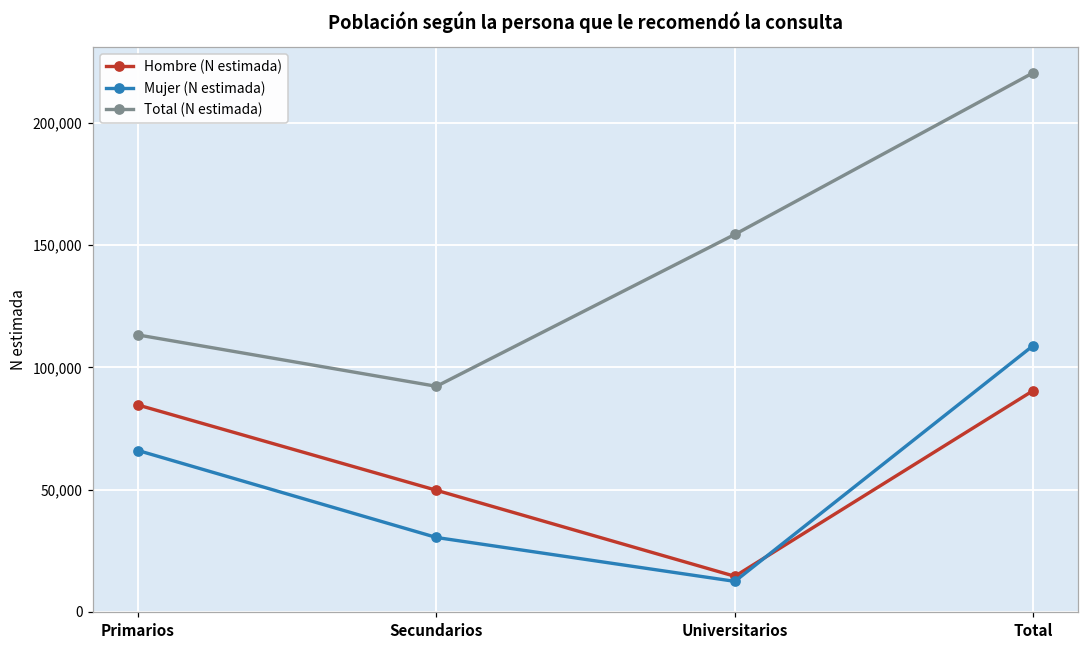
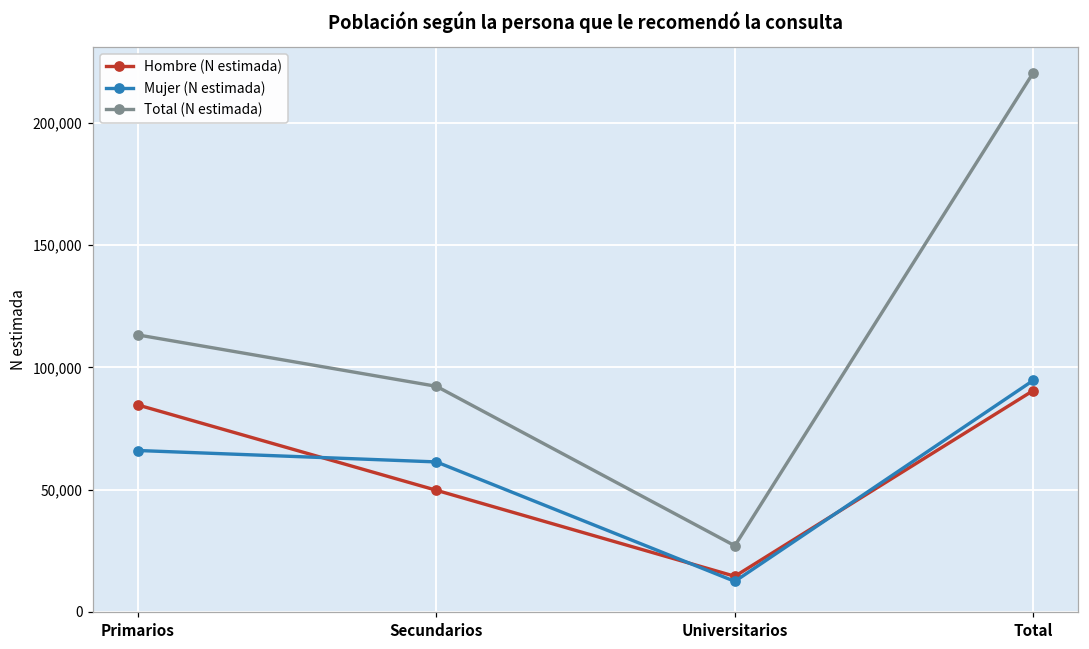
Mujer (N estimada), Secundarios: 30,000 -> 61,000
Total (N estimada), Universitarios: 154,000 -> 27,000
Mujer (N estimada), Total: 109,000 -> 95,000
